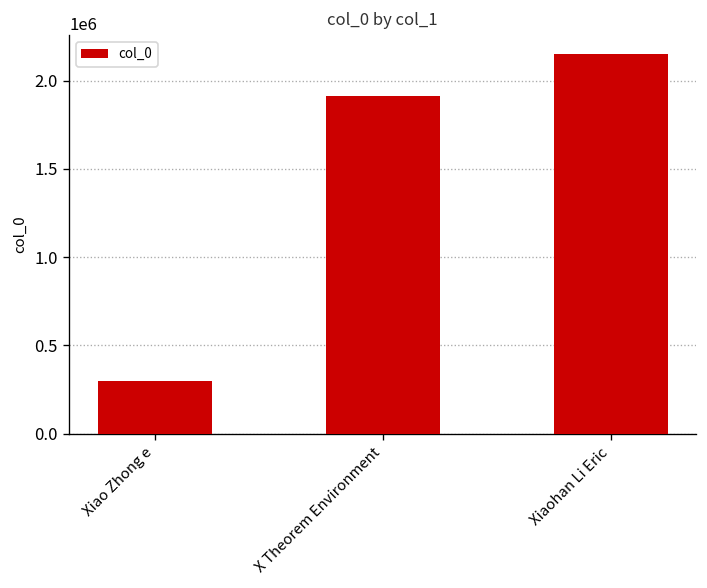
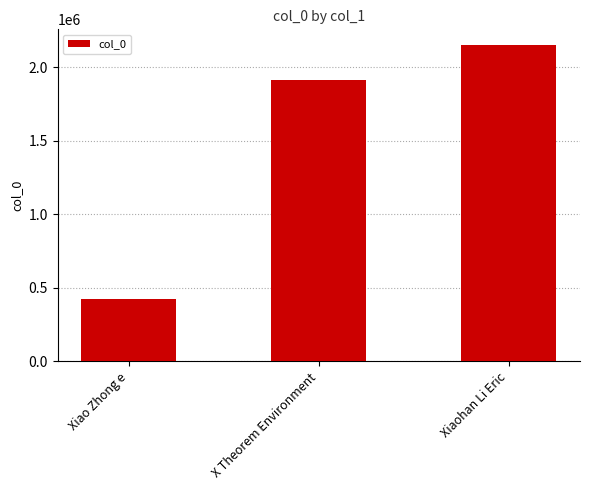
Xiao Zhong e: 300000 -> 420000
